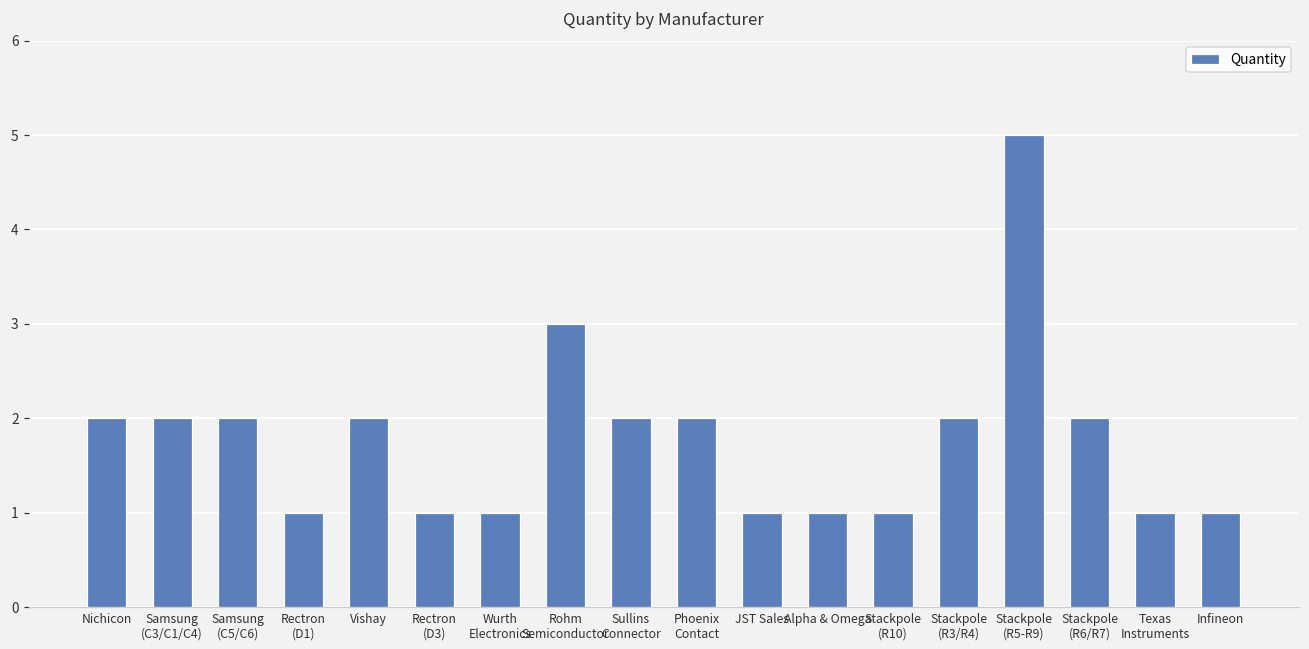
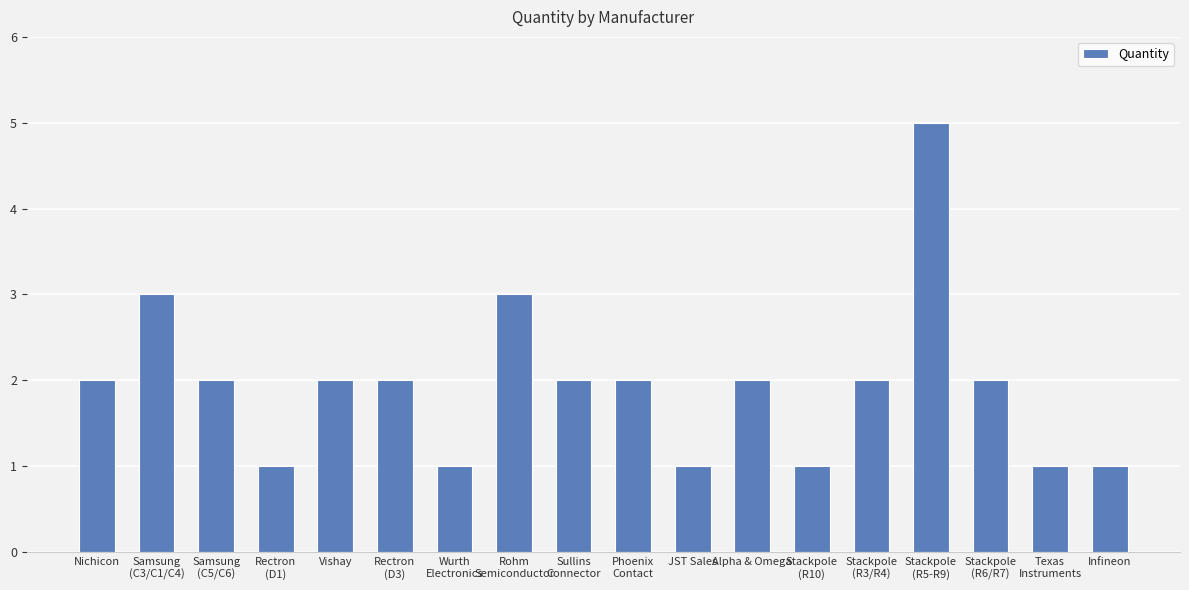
Samsung (C3/C1/C4): 2 -> 3
Rectron (D3): 1 -> 2
Alpha & Omega: 1 -> 2
